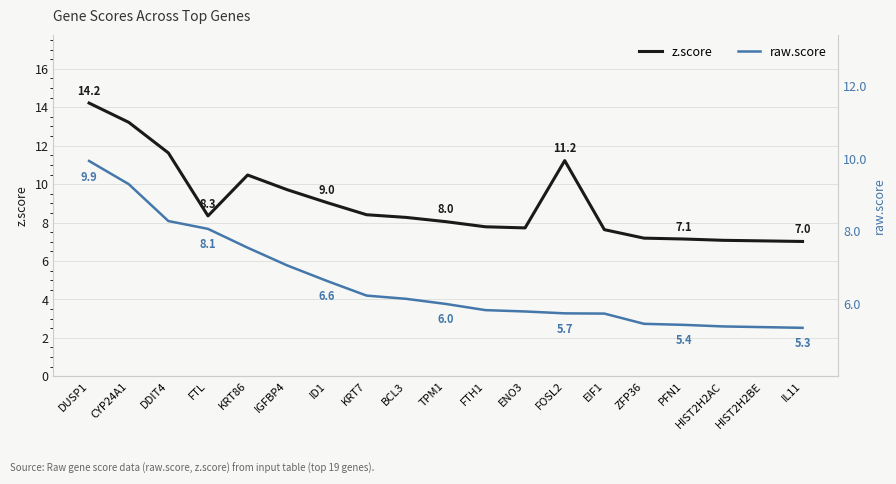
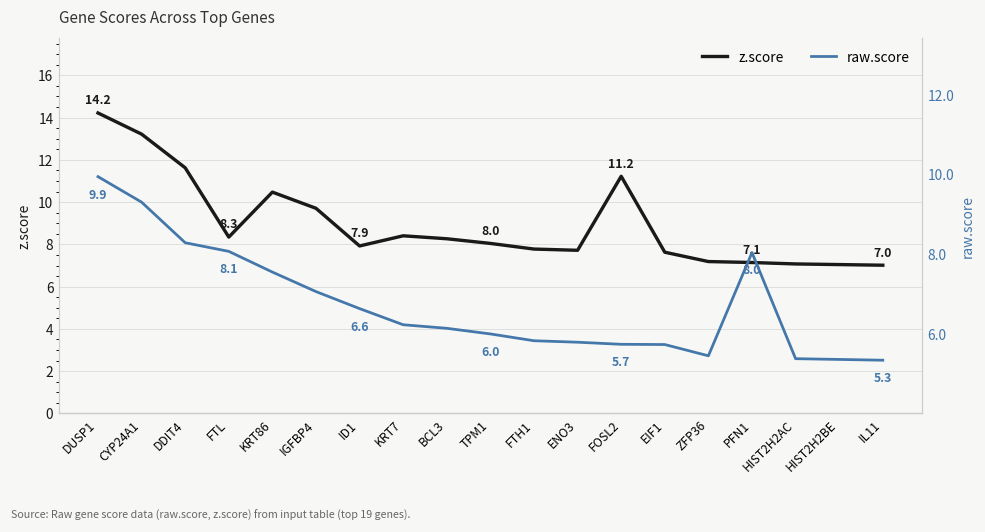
z.score, ID1: 9.0 -> 7.9
raw.score, PFN1: 5.4 -> 8.0
